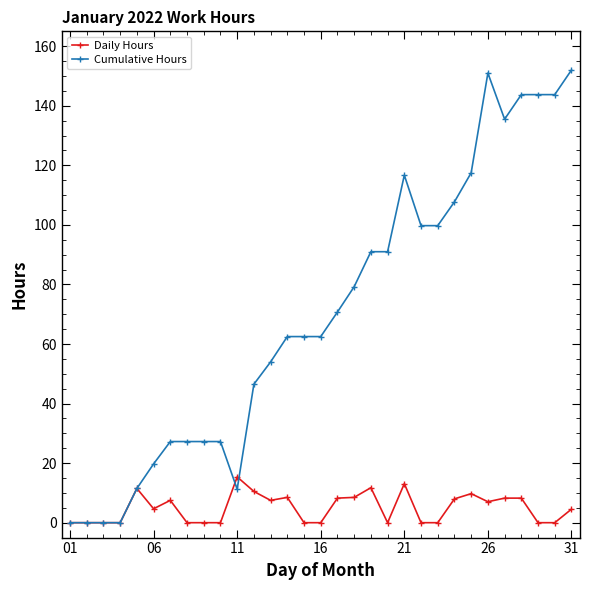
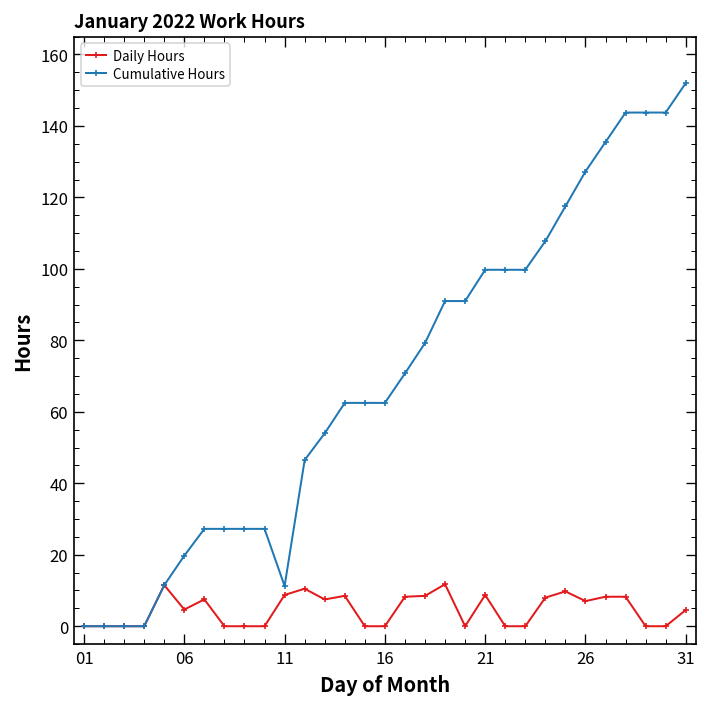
Daily Hours, 11: 15 -> 9
Daily Hours, 21: 13 -> 9
Cumulative Hours, 21: 117 -> 100
Cumulative Hours, 26: 151 -> 127
